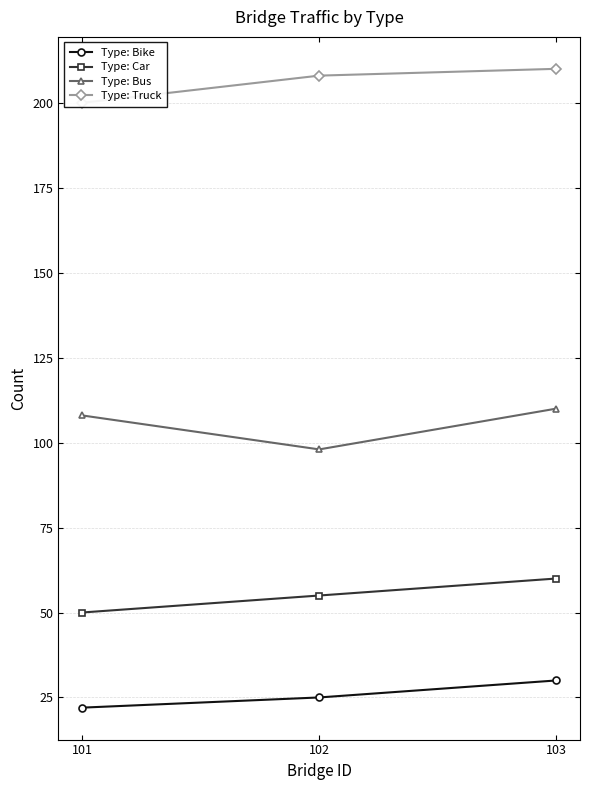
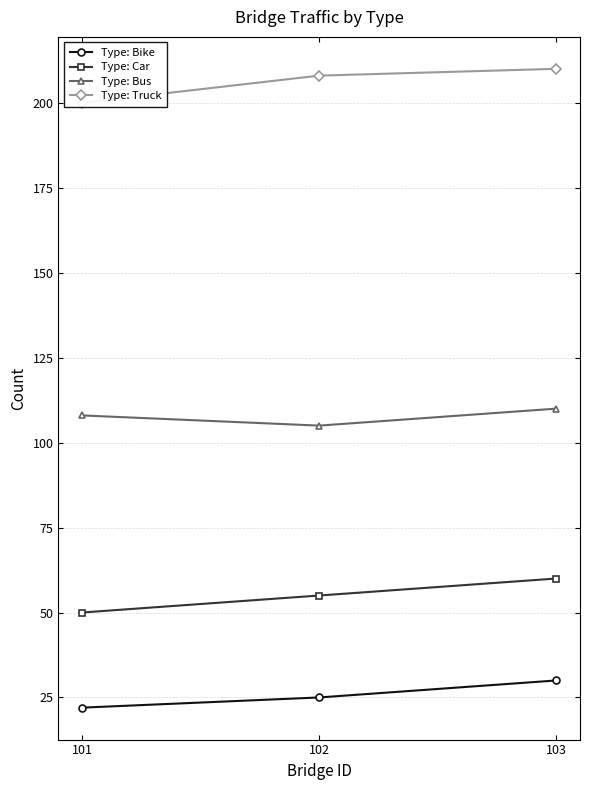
Type: Bus, 102: 98 -> 105
